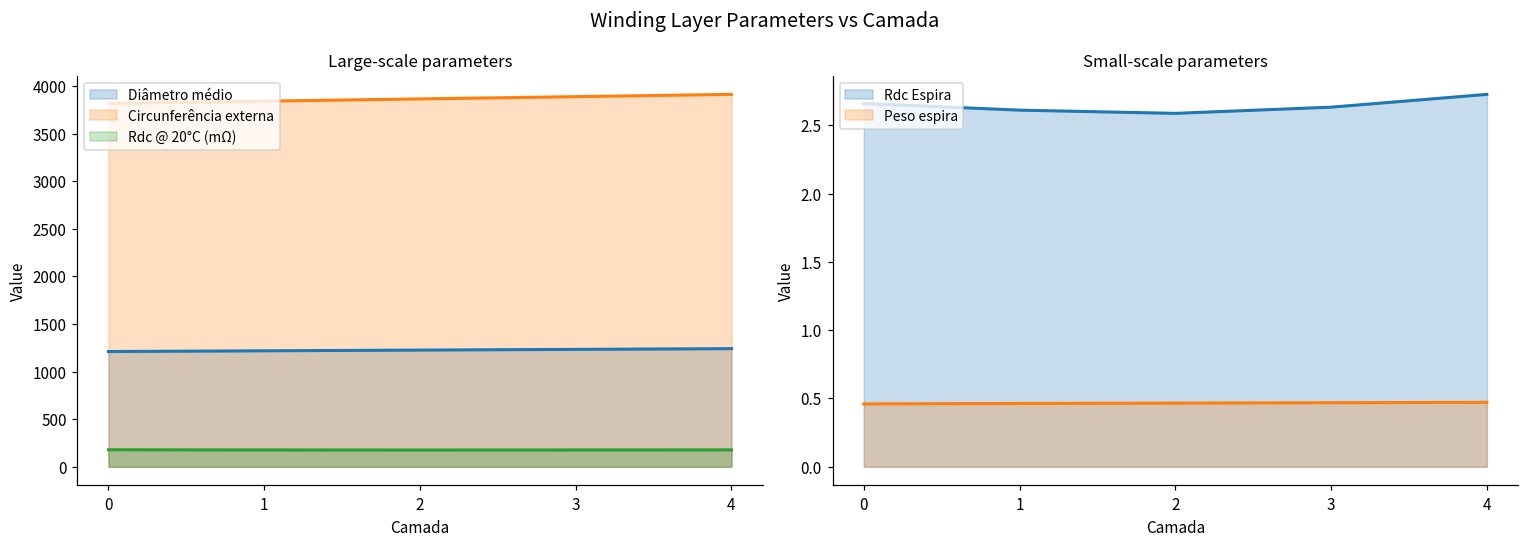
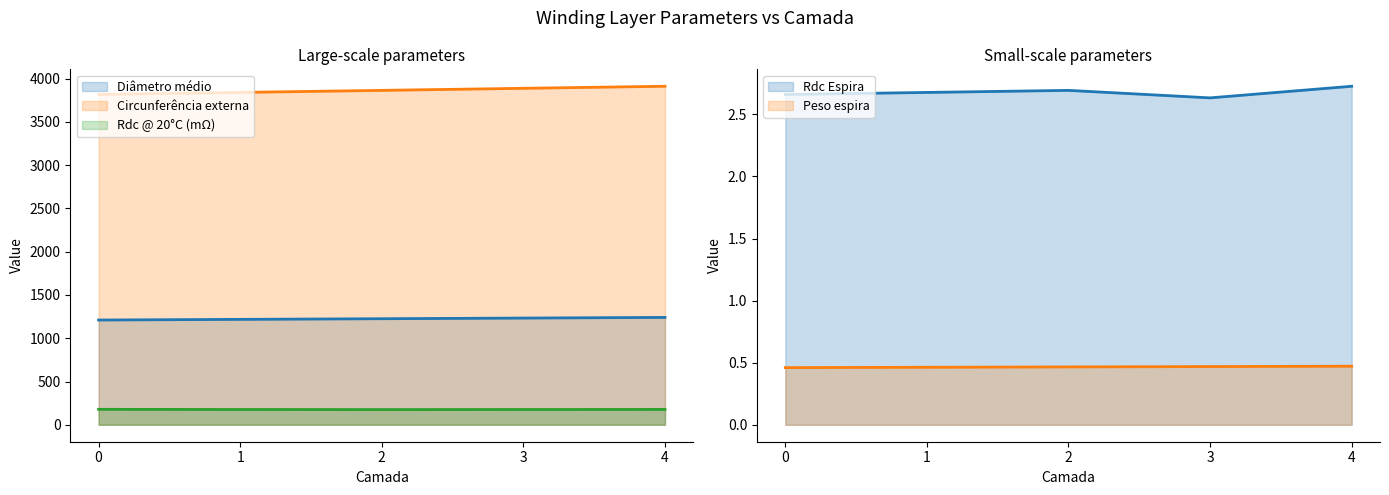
Small-scale parameters, Rdc Espira, 1: 2.61 -> 2.68
Small-scale parameters, Rdc Espira, 2: 2.59 -> 2.69
